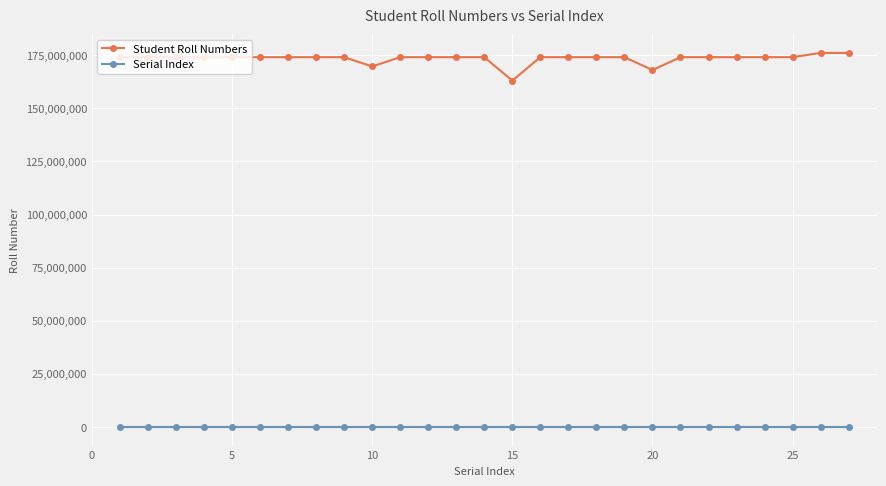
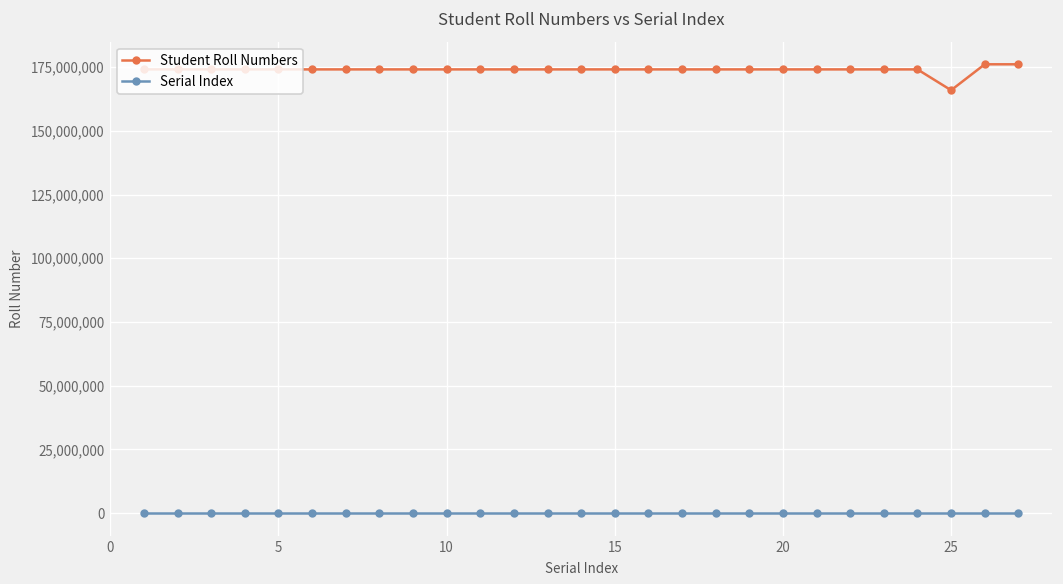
Student Roll Numbers, 10: 170,000,000 -> 174,000,000
Student Roll Numbers, 15: 163,000,000 -> 174,000,000
Student Roll Numbers, 20: 168,000,000 -> 174,000,000
Student Roll Numbers, 25: 174,000,000 -> 166,000,000
